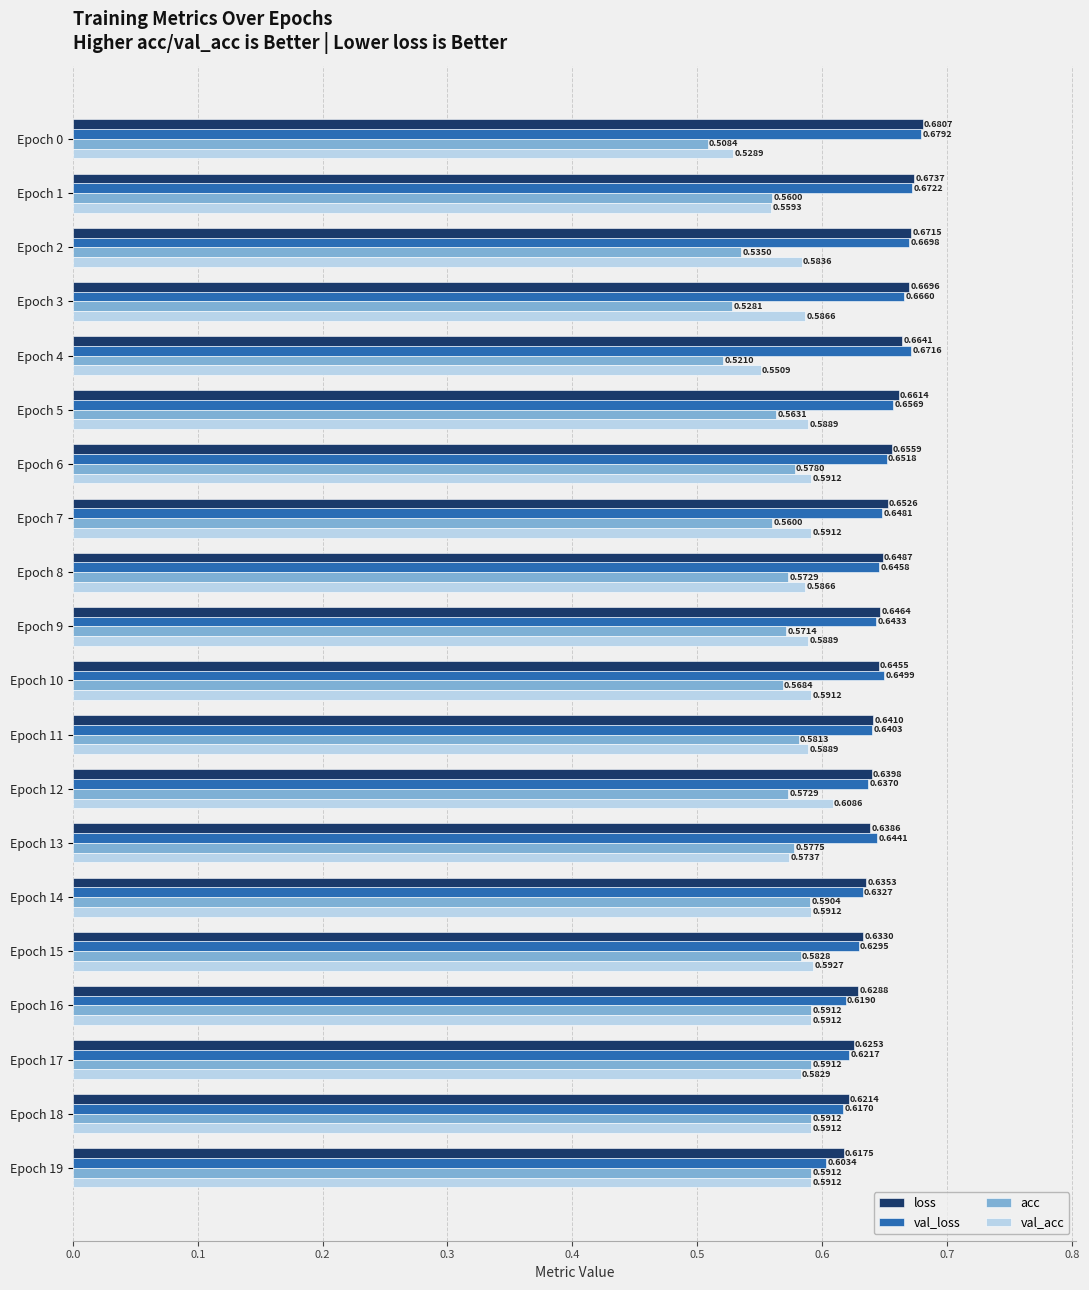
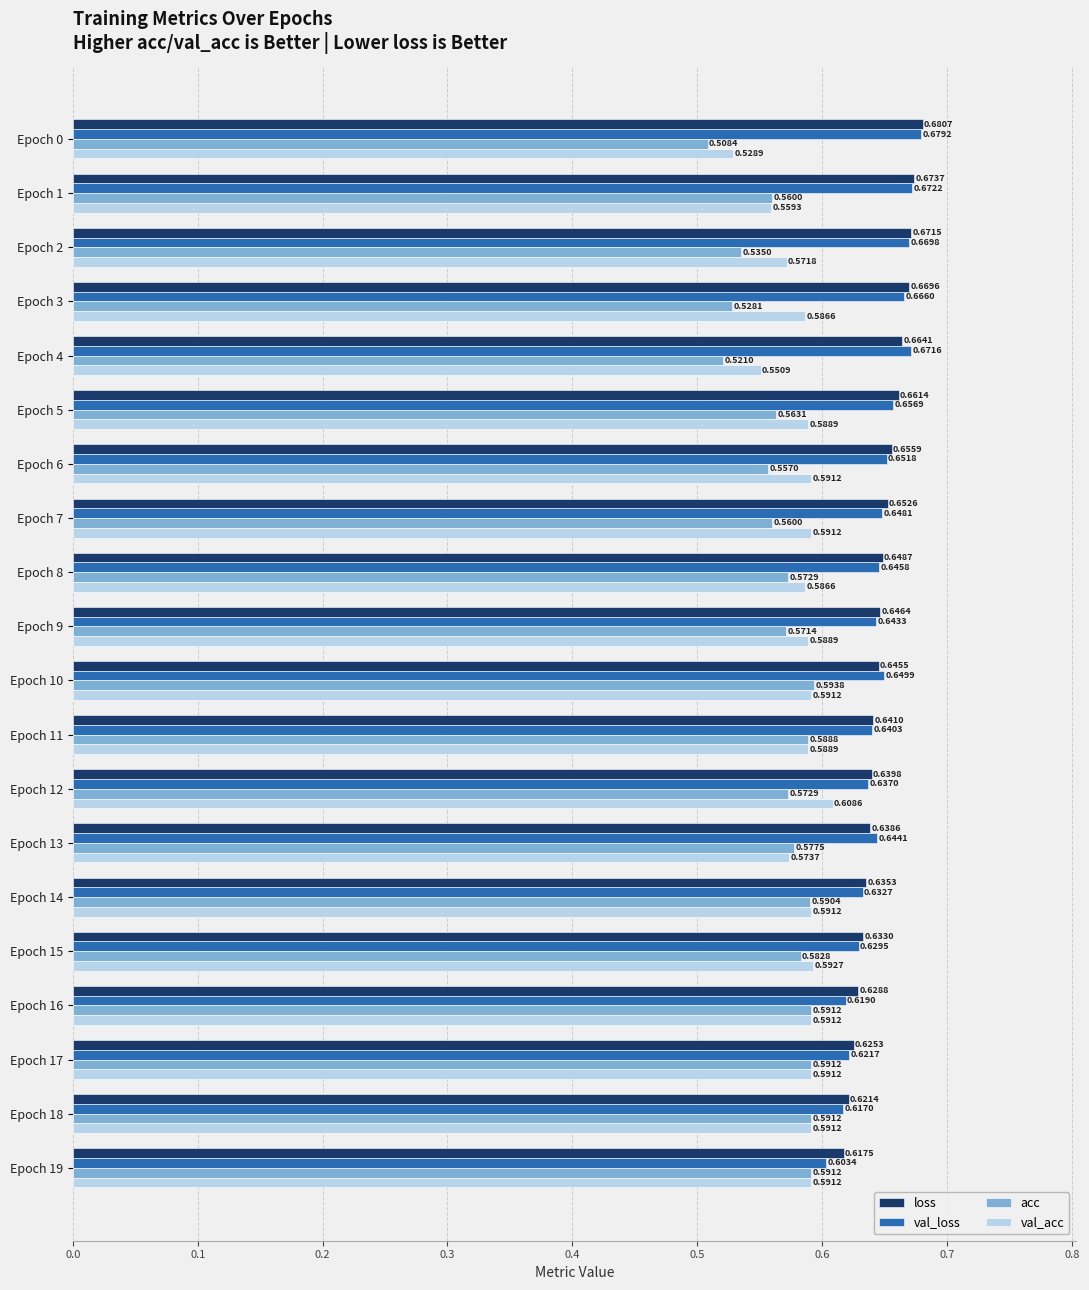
val_acc, Epoch 2: 0.5836 -> 0.5718
acc, Epoch 6: 0.5780 -> 0.5570
acc, Epoch 10: 0.5684 -> 0.5938
acc, Epoch 11: 0.5813 -> 0.5888
val_acc, Epoch 17: 0.5829 -> 0.5912
